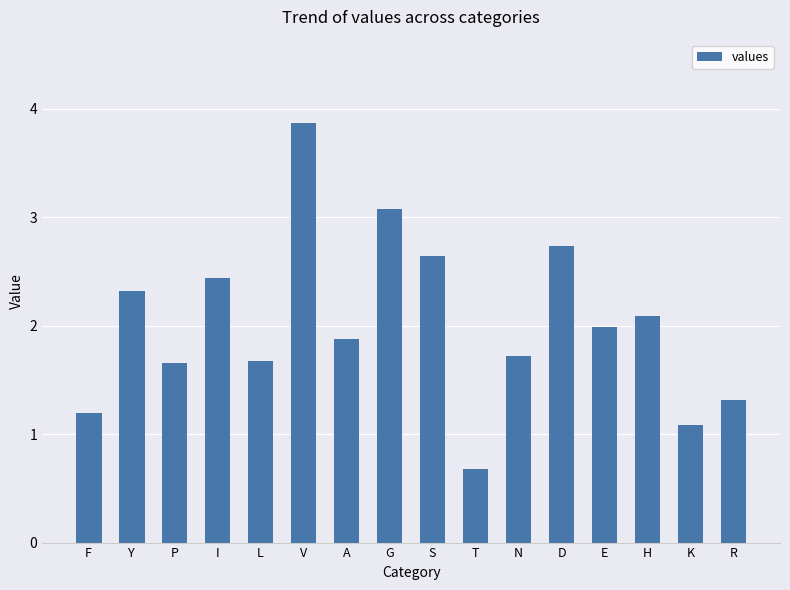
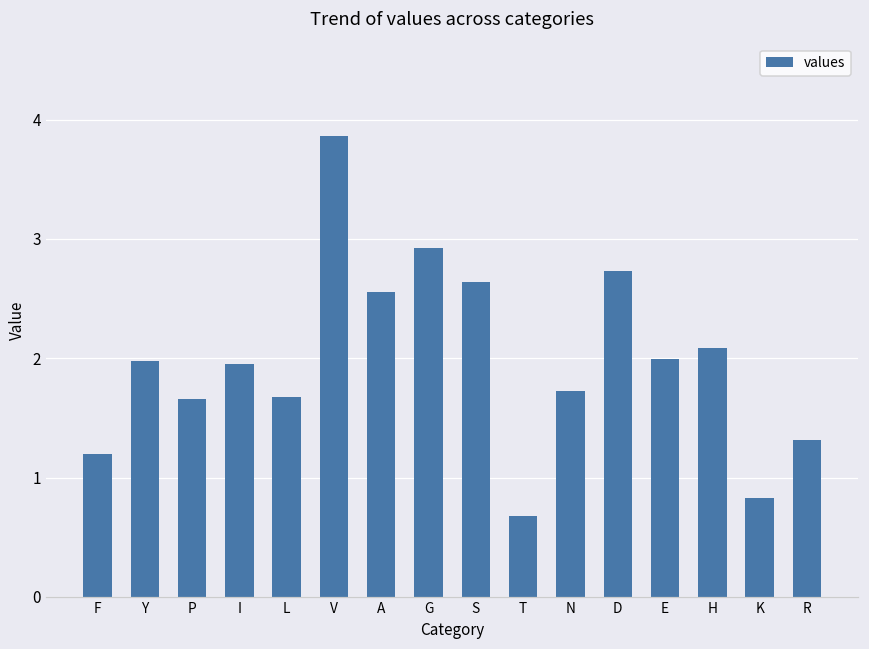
Y: 2.32 -> 1.98
I: 2.44 -> 1.95
A: 1.88 -> 2.55
G: 3.08 -> 2.93
K: 1.08 -> 0.83
